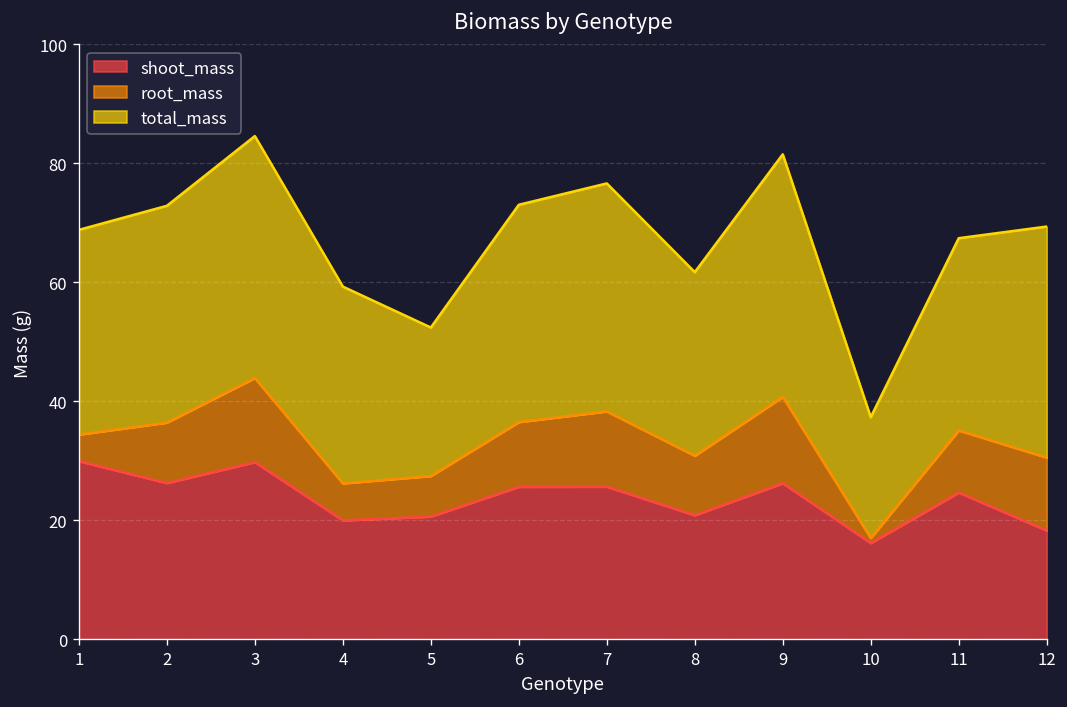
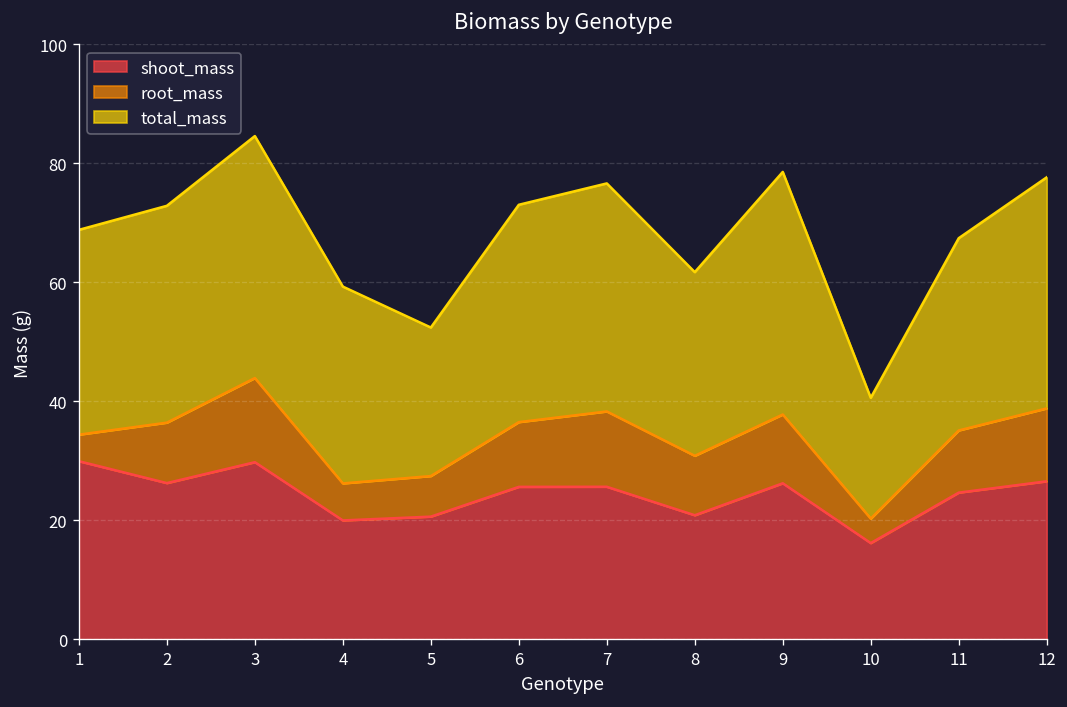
root_mass, 9: 15 -> 12
root_mass, 10: 1 -> 4
shoot_mass, 12: 18 -> 27
